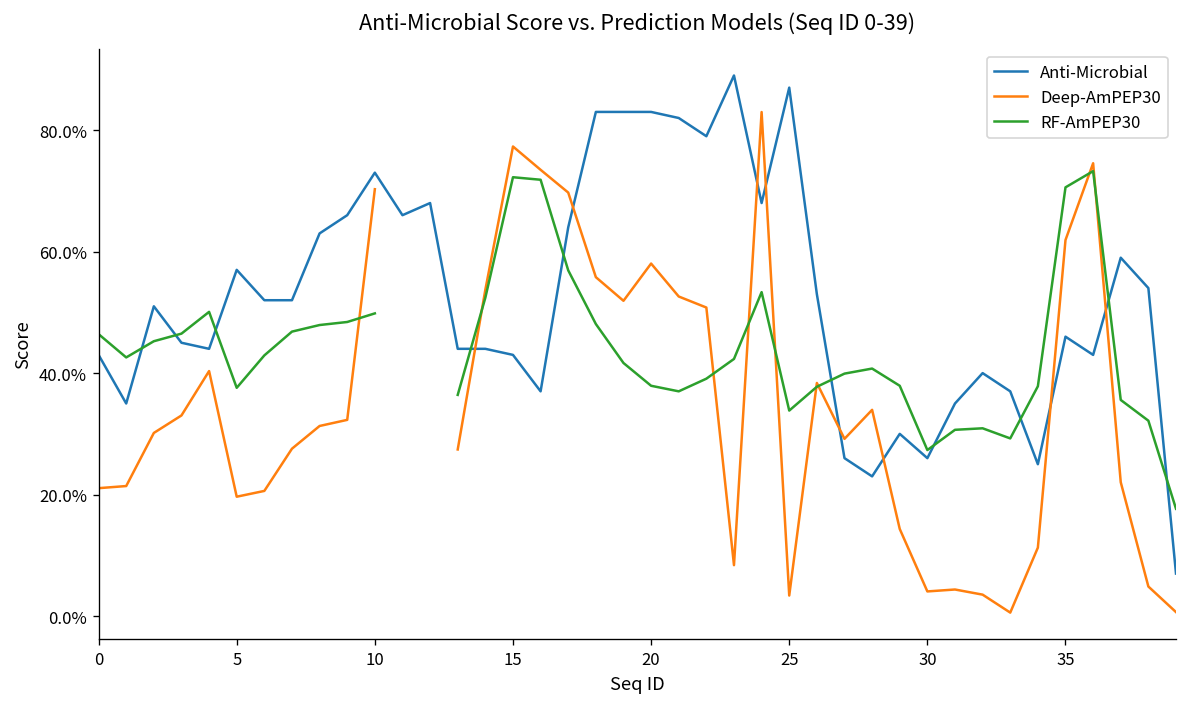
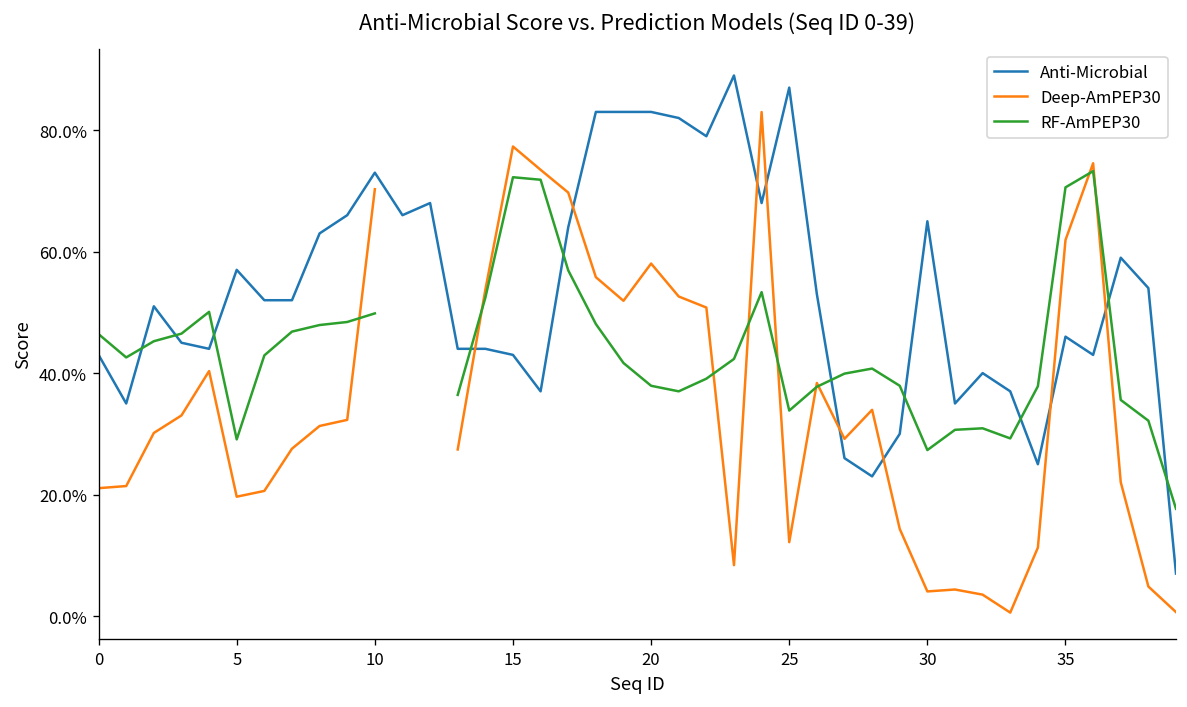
RF-AmPEP30, 5: 38% -> 29%
Deep-AmPEP30, 25: 3% -> 12%
Anti-Microbial, 30: 26% -> 65%
